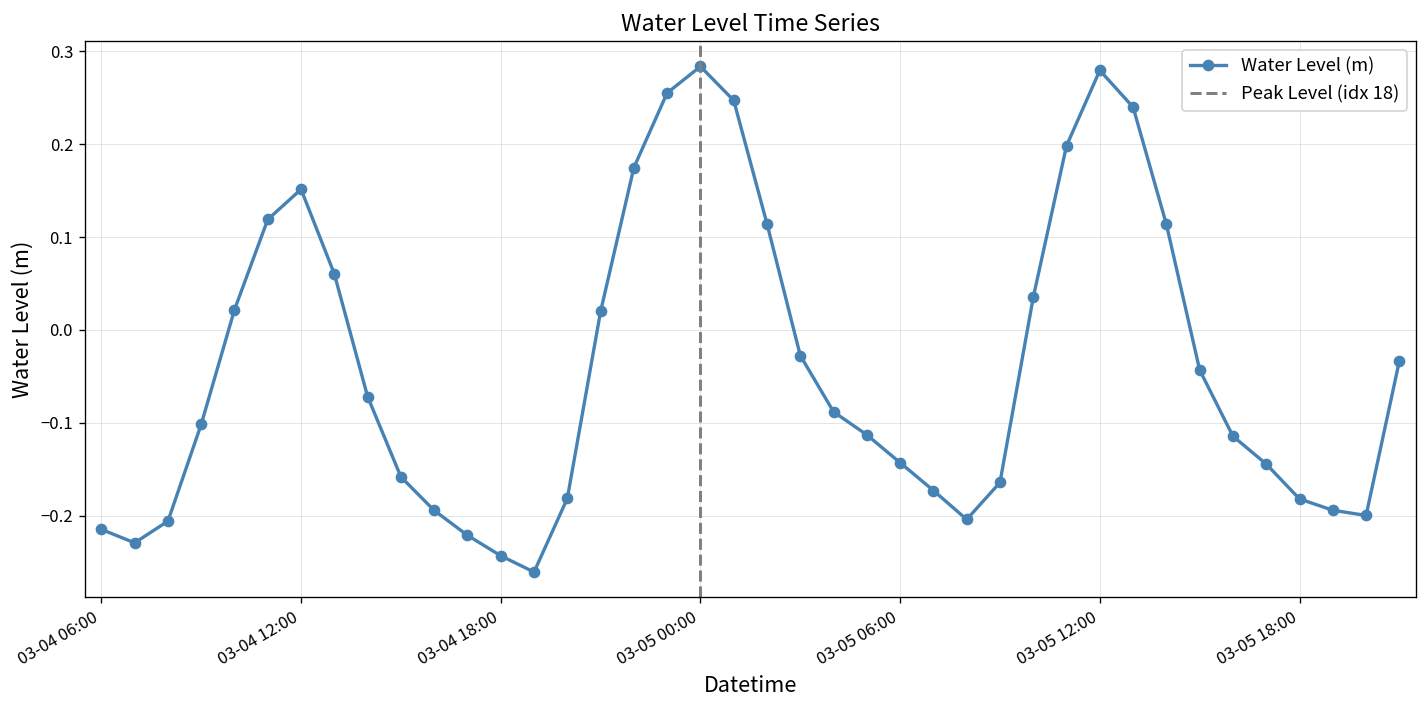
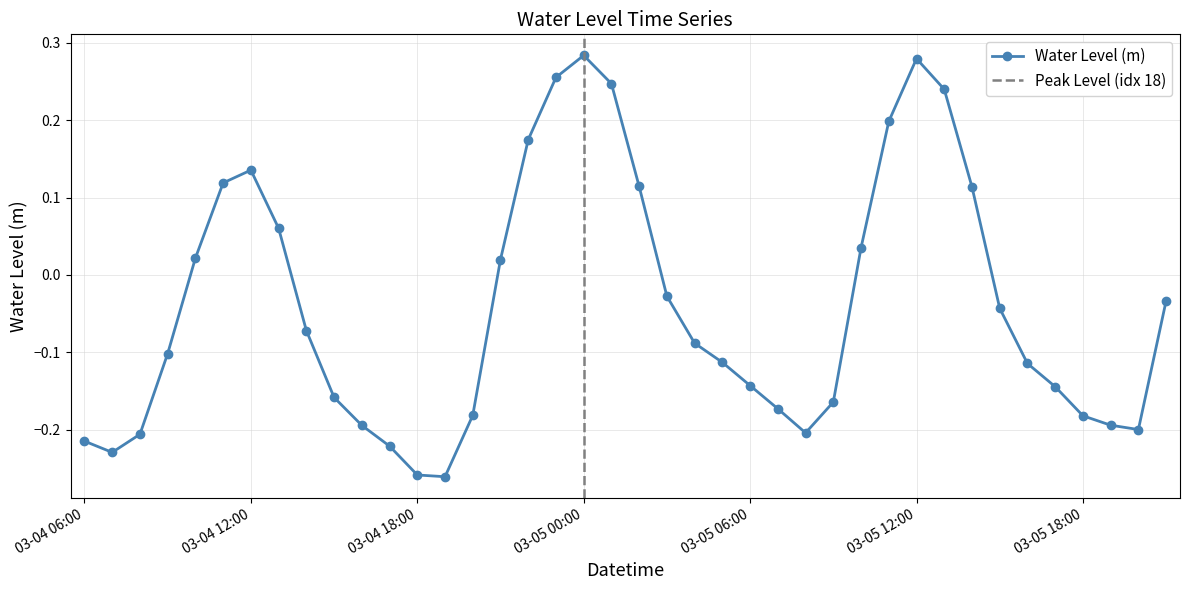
03-04 12:00: 0.15 -> 0.14
03-04 18:00: -0.24 -> -0.26
